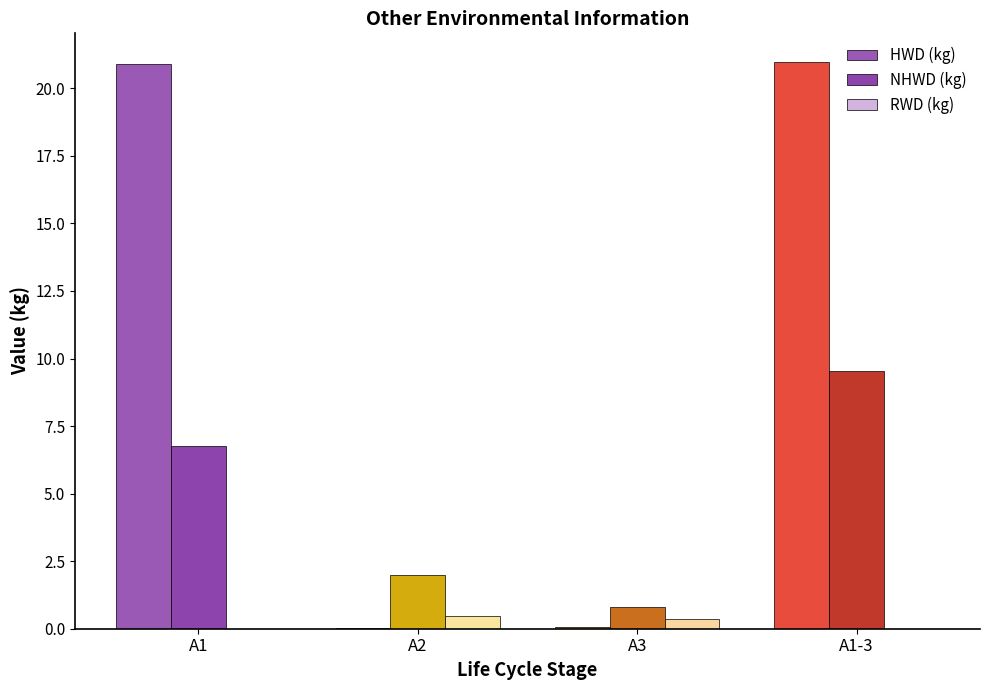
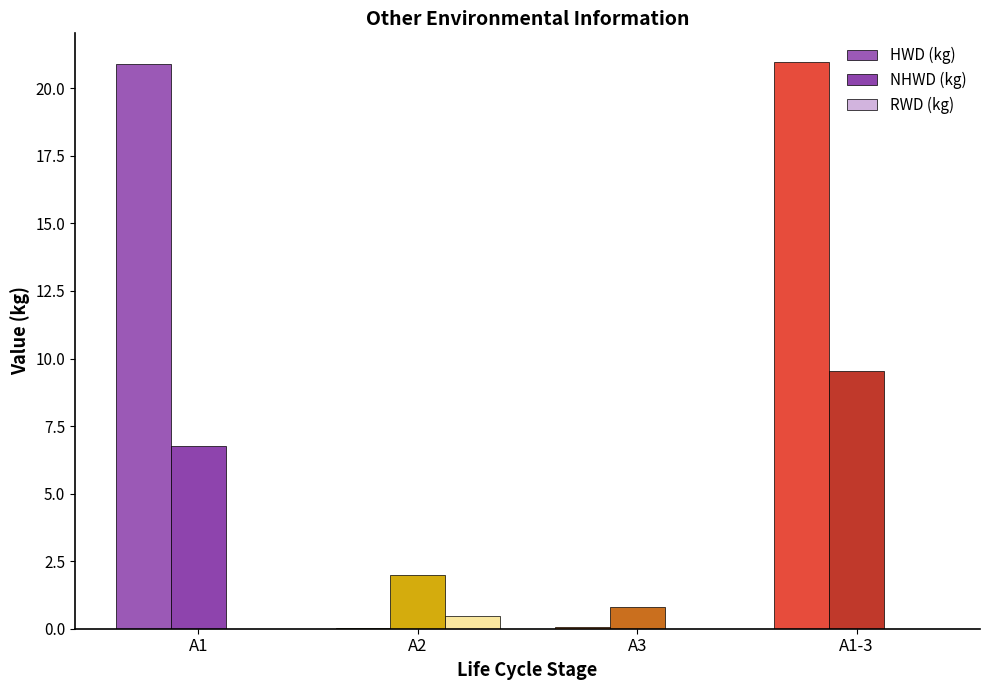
RWD (kg), A3: 0.3 -> 0.0
